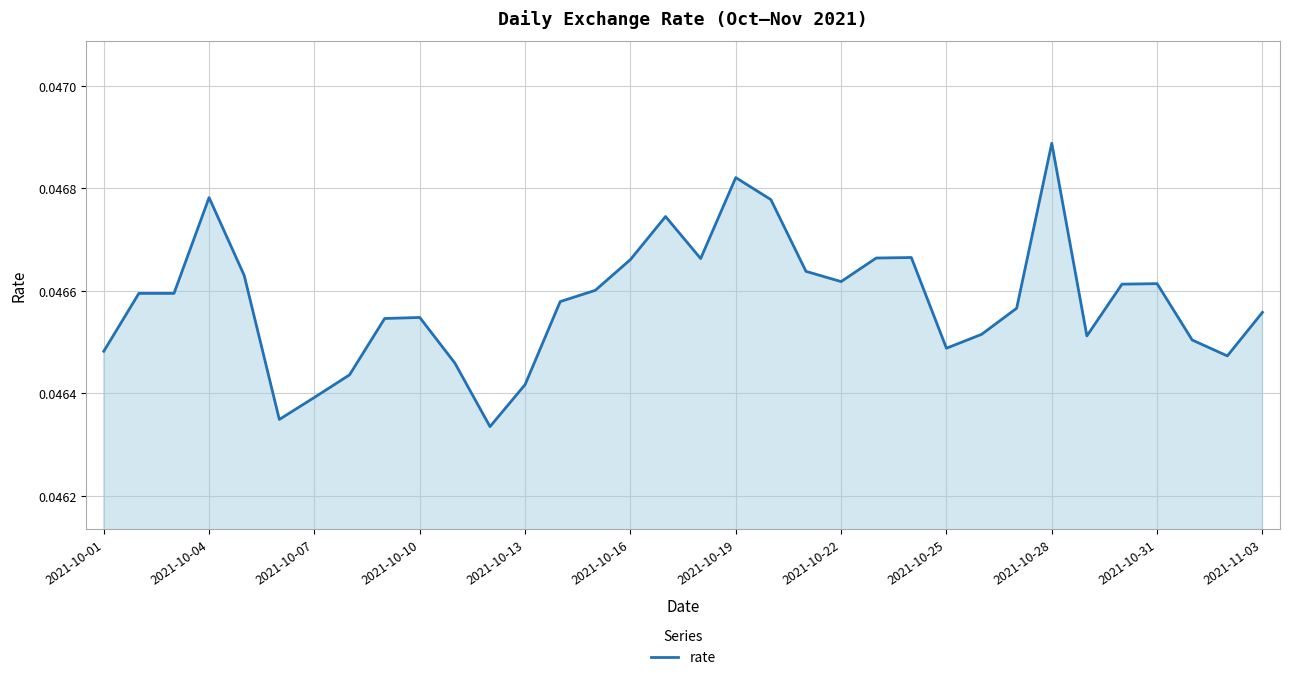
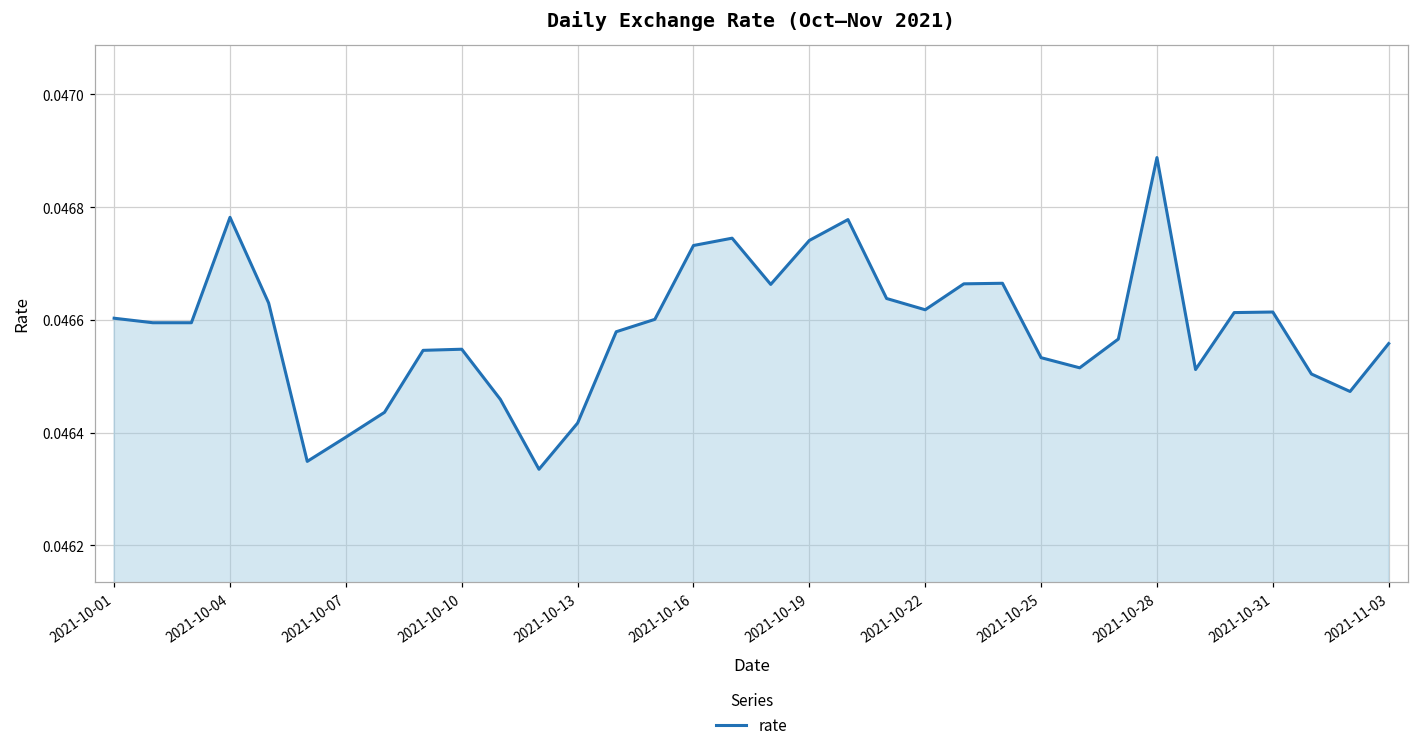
2021-10-01: 0.04648 -> 0.04660
2021-10-16: 0.04666 -> 0.04673
2021-10-19: 0.04682 -> 0.04674
2021-10-25: 0.04649 -> 0.04653
